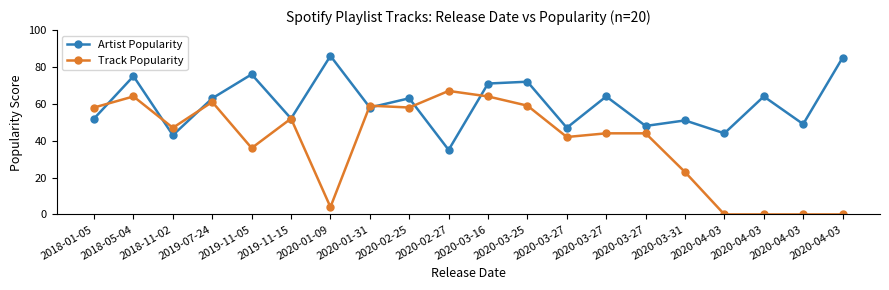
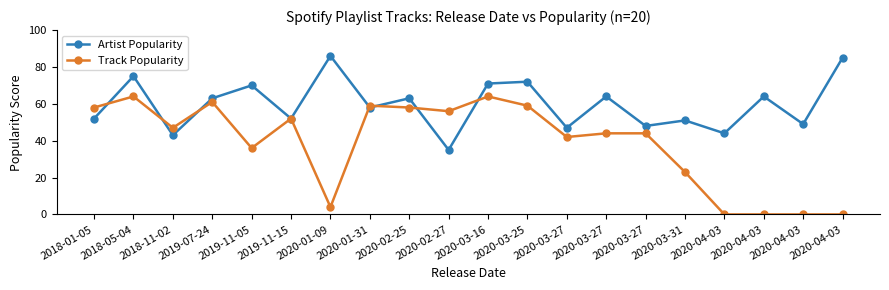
Artist Popularity, 2019-11-05: 76 -> 70
Track Popularity, 2020-02-27: 67 -> 56
